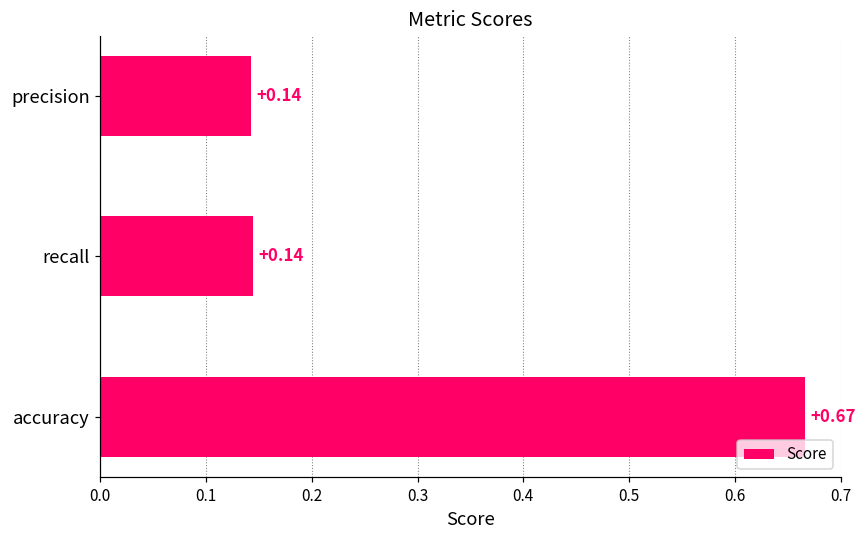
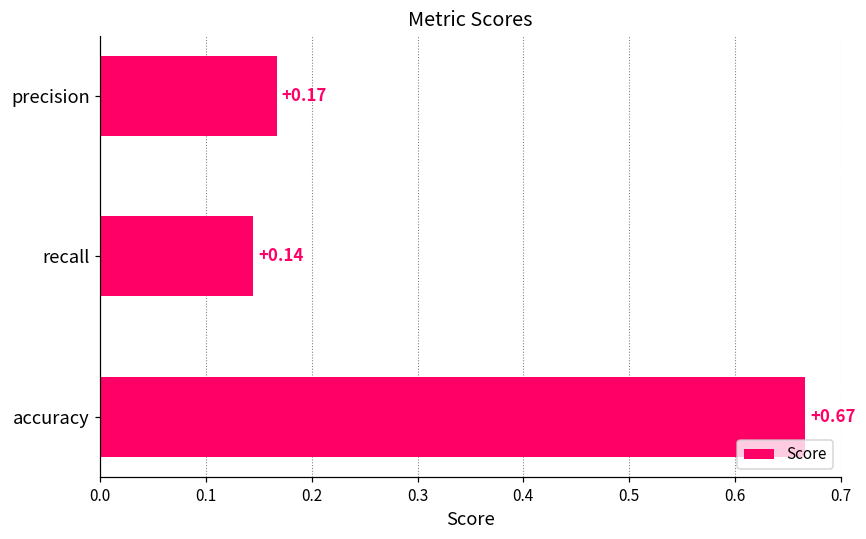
precision: +0.14 -> +0.17
